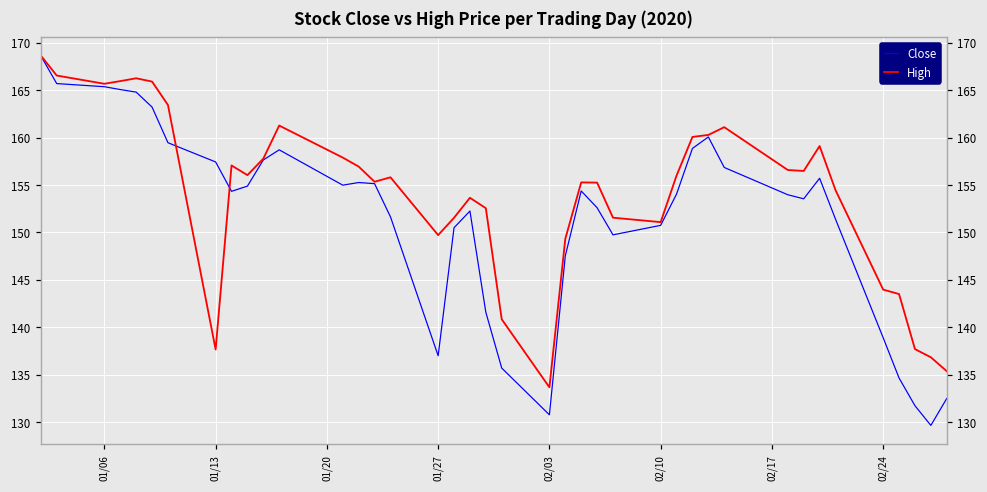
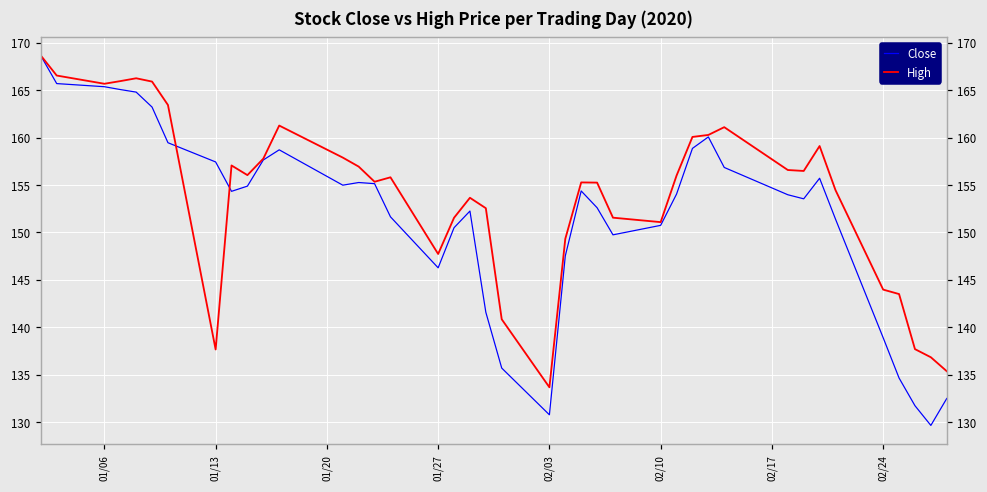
Close, 01/27: 137 -> 146
High, 01/27: 150 -> 148
